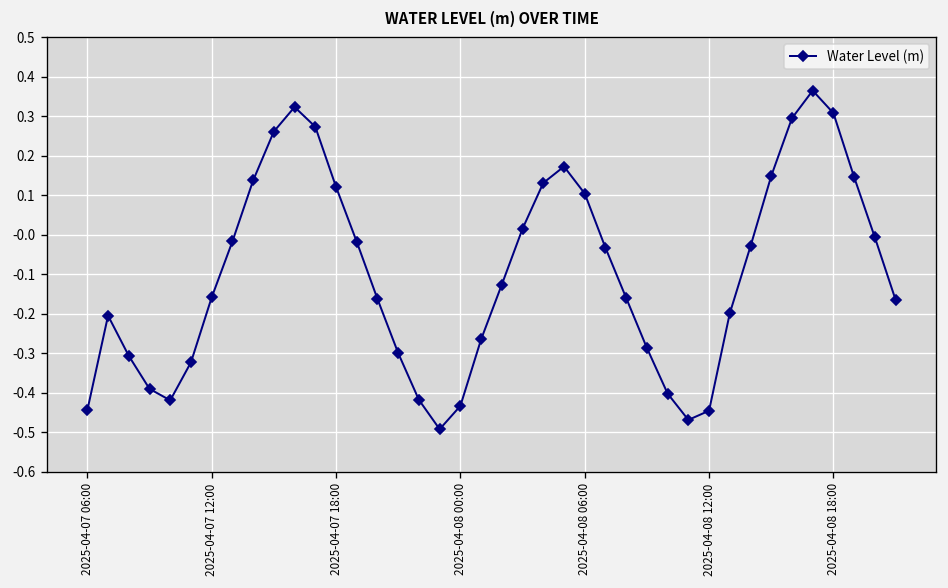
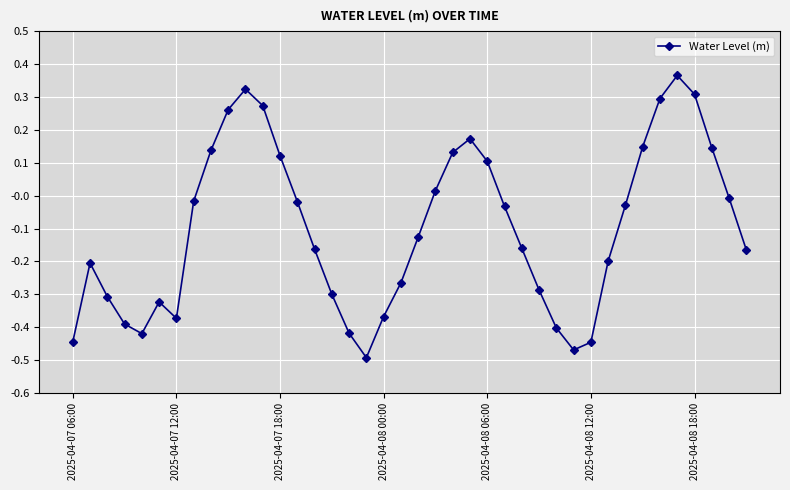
2025-04-07 12:00: -0.16 -> -0.37
2025-04-08 00:00: -0.43 -> -0.37
